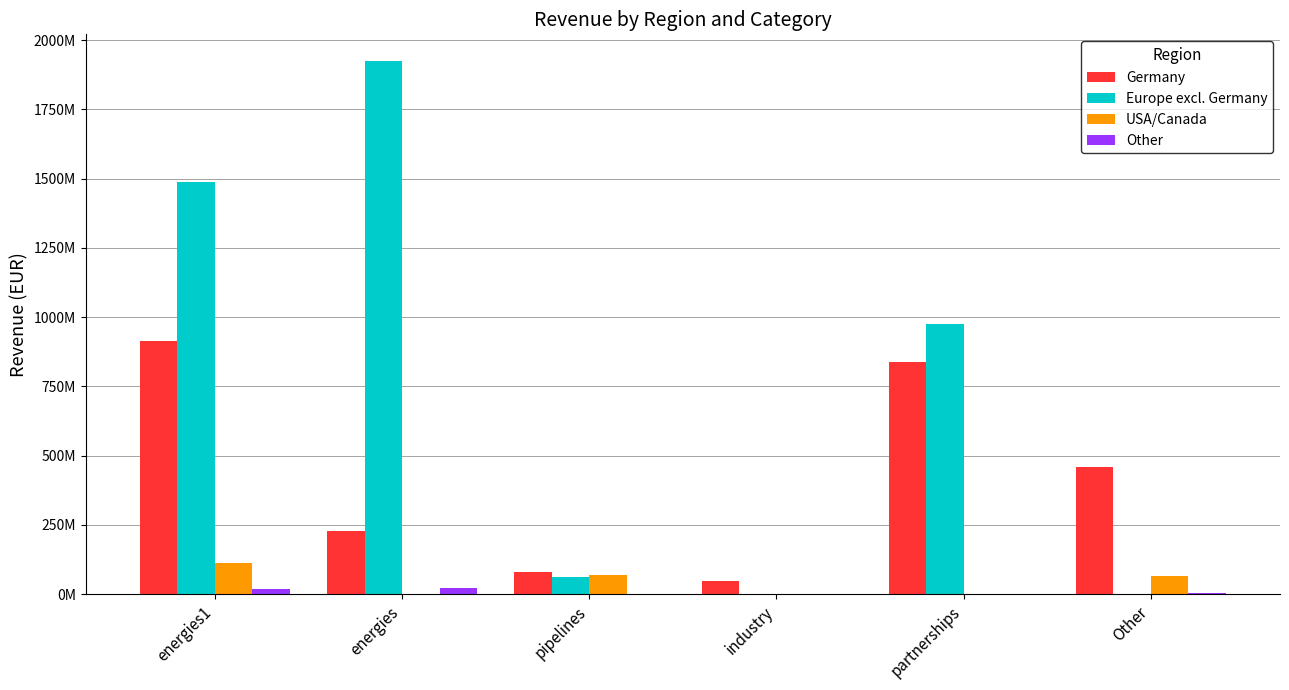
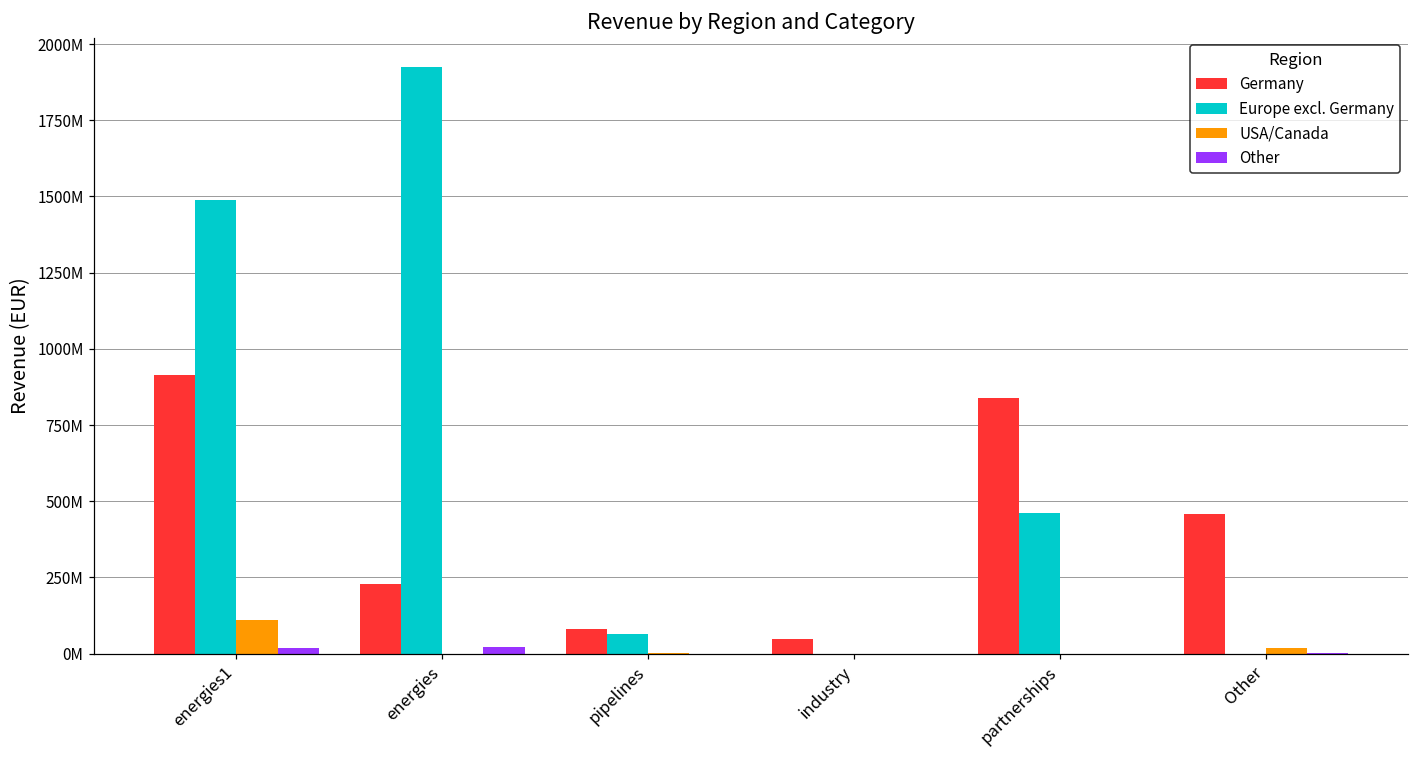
USA/Canada, pipelines: 70000000 -> 0
Europe excl. Germany, partnerships: 980000000 -> 460000000
USA/Canada, Other: 70000000 -> 20000000
